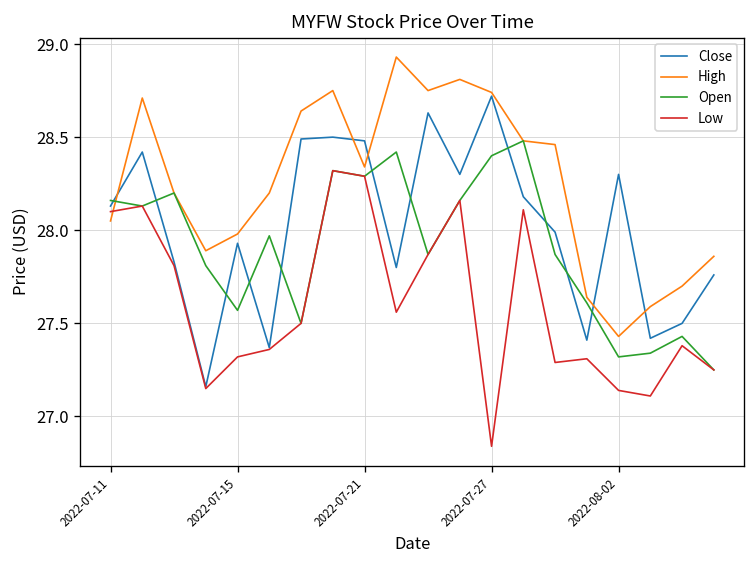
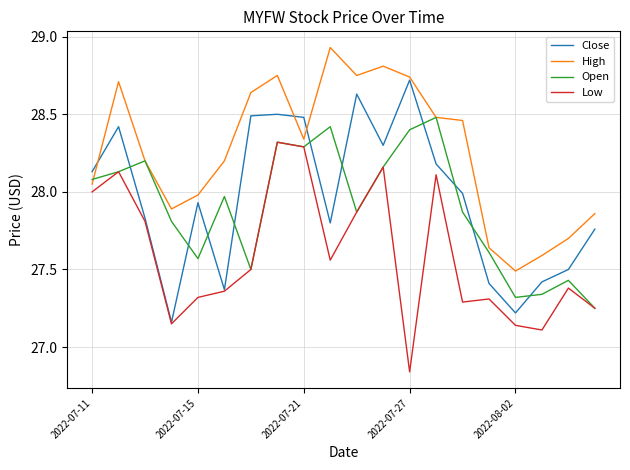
Open, 2022-07-11: 28.16 -> 28.08
Low, 2022-07-11: 28.1 -> 28.0
Close, 2022-08-02: 28.30 -> 27.22
High, 2022-08-02: 27.43 -> 27.49
